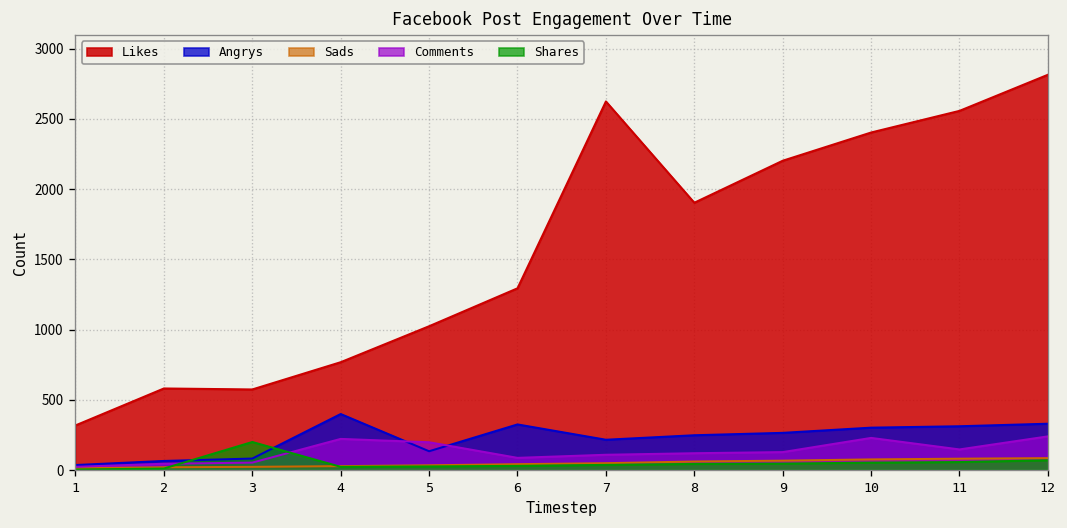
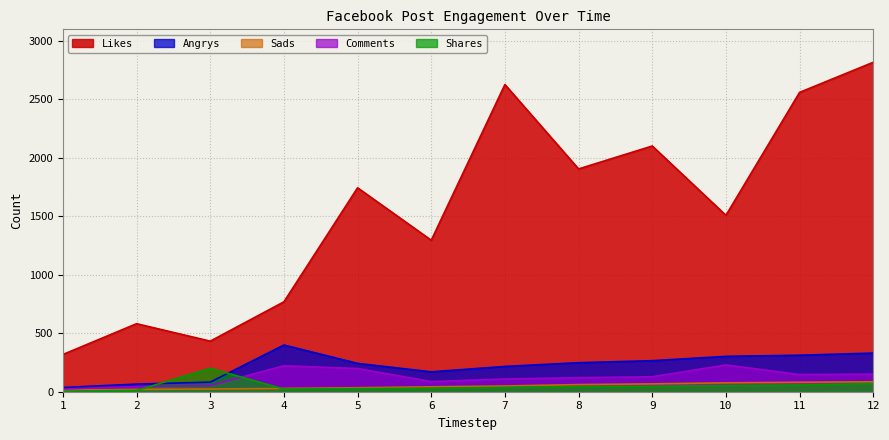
Likes, 3: 570 -> 430
Likes, 5: 1020 -> 1740
Angrys, 5: 130 -> 240
Angrys, 6: 330 -> 170
Likes, 9: 2200 -> 2100
Likes, 10: 2400 -> 1510
Comments, 12: 240 -> 150
